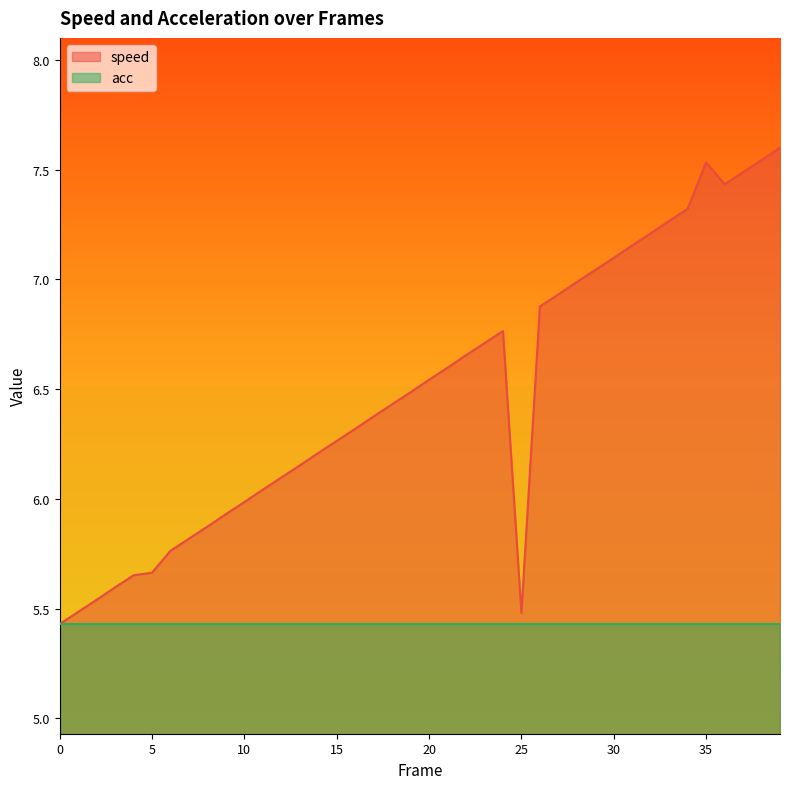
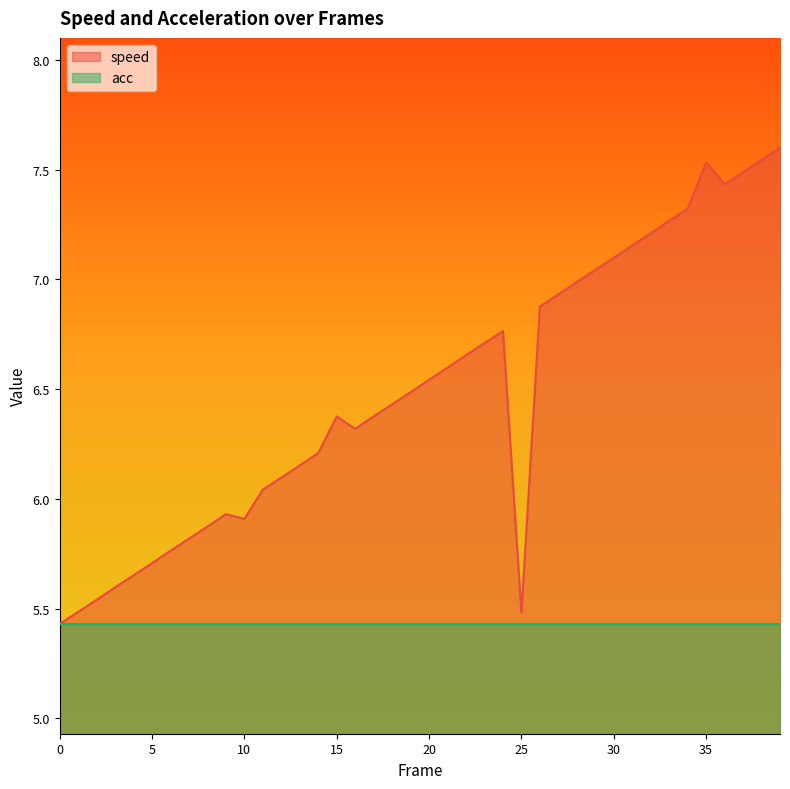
speed, 5: 5.66 -> 5.71
speed, 10: 5.99 -> 5.91
speed, 15: 6.26 -> 6.38
